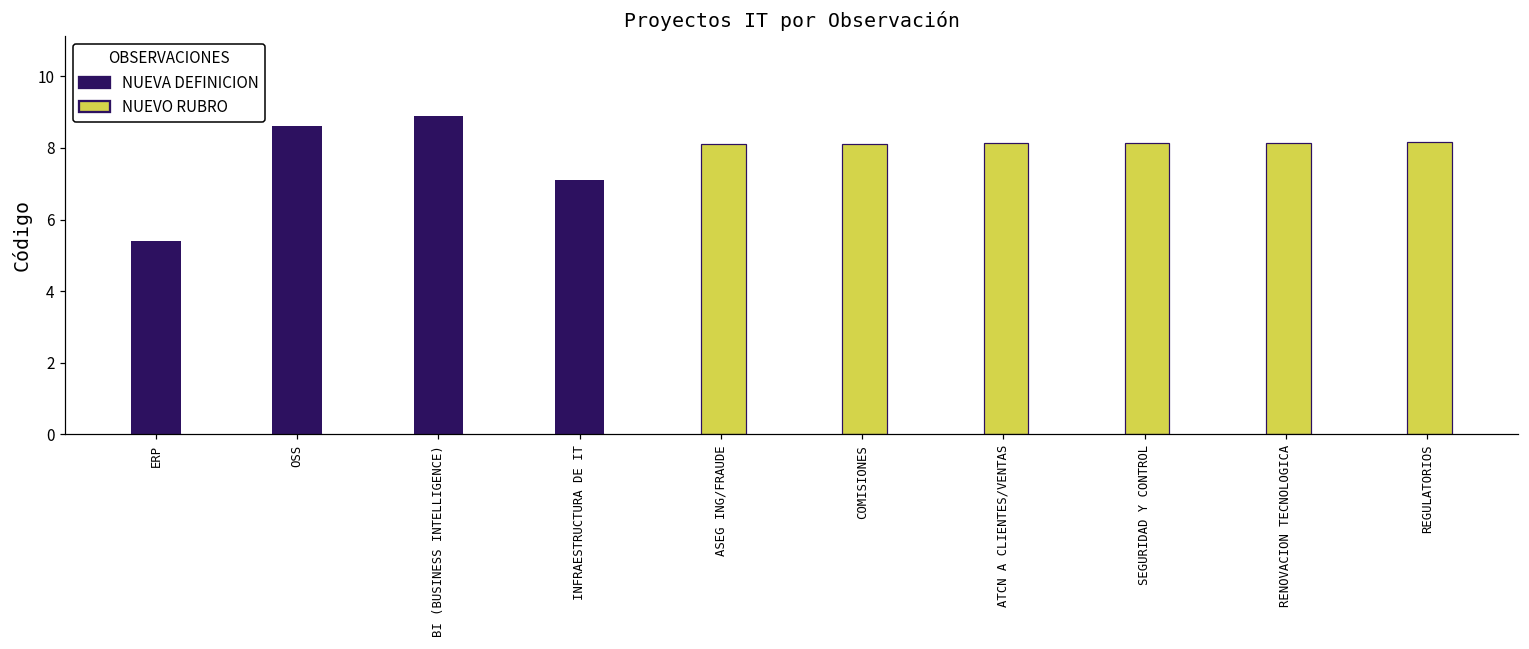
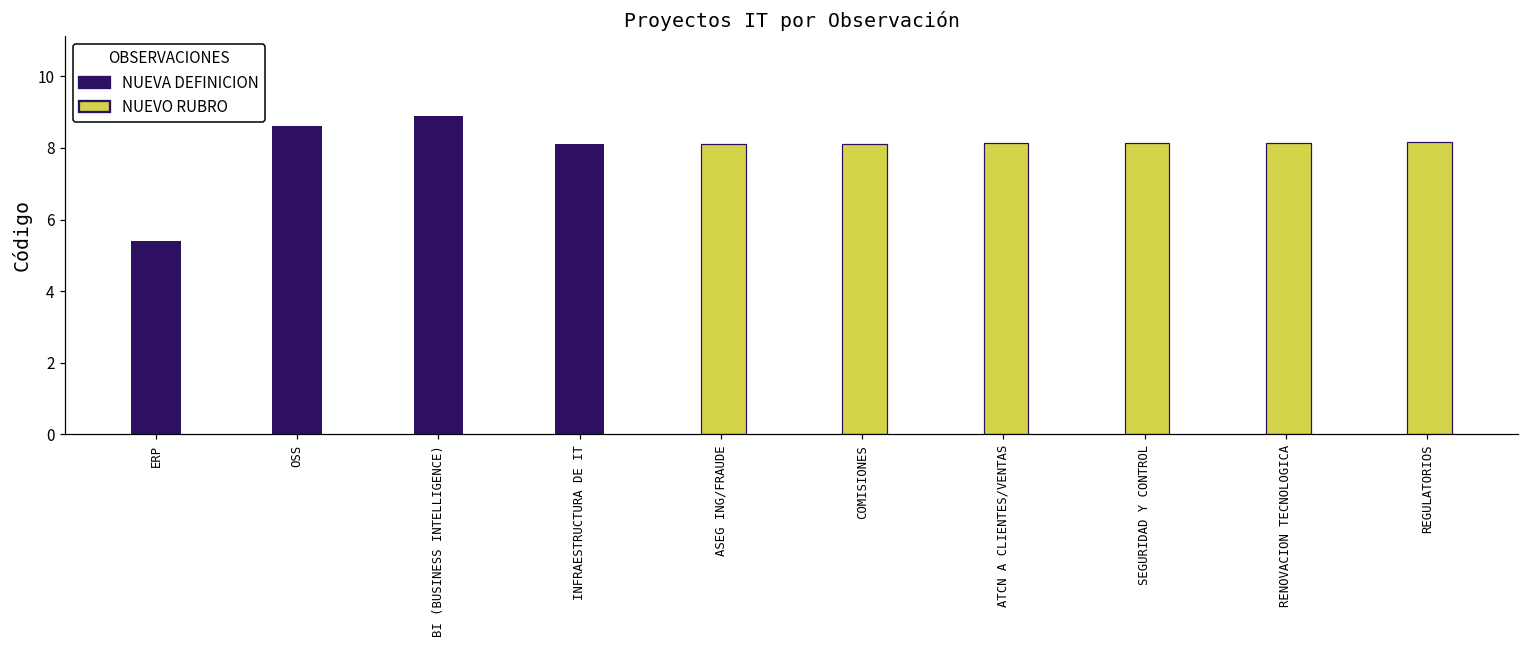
NUEVA DEFINICION, INFRAESTRUCTURA DE IT: 7.1 -> 8.1
